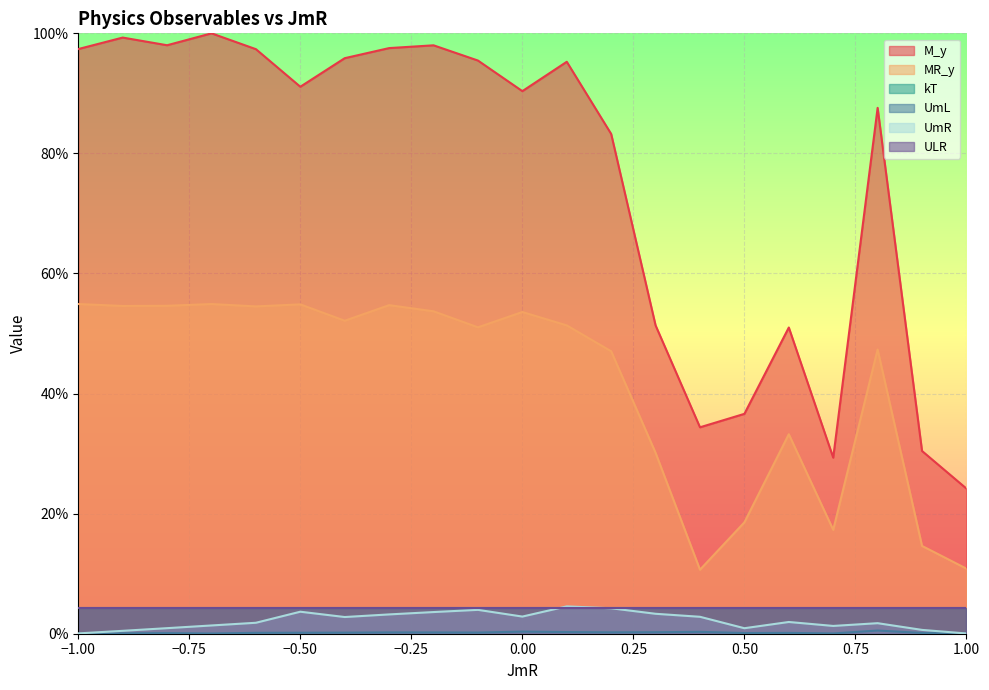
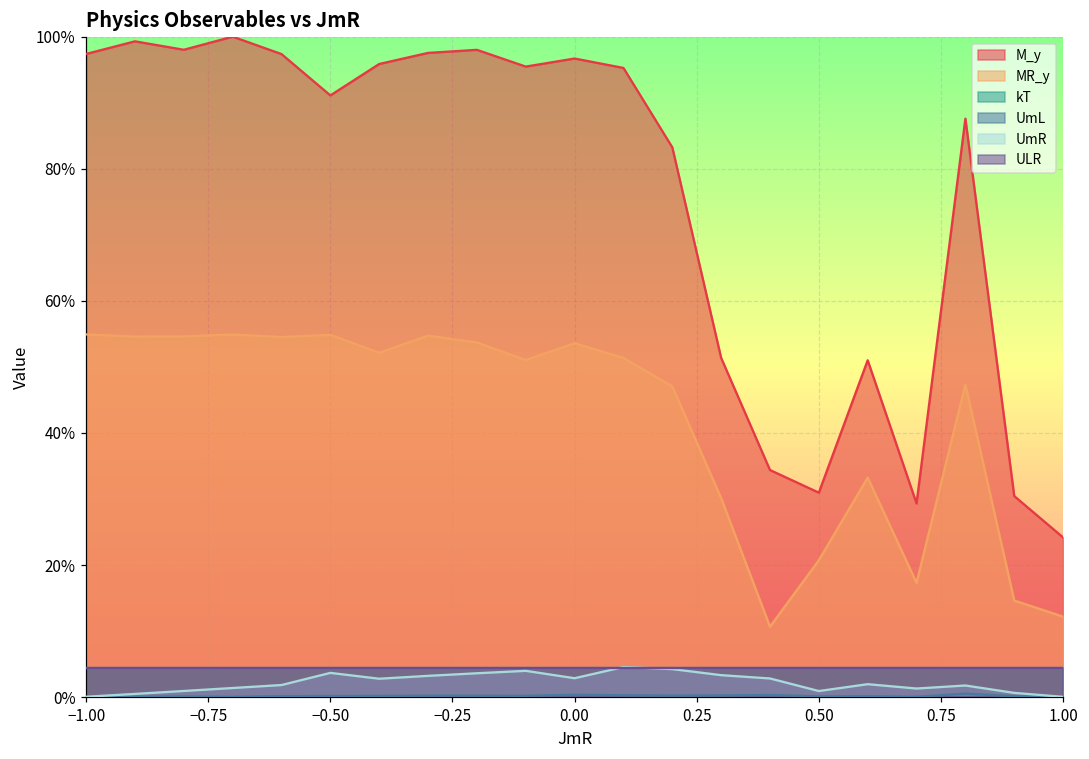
M_y, 0.00: 90% -> 97%
M_y, 0.50: 37% -> 31%
MR_y, 0.50: 19% -> 21%
MR_y, 1.00: 11% -> 12%
